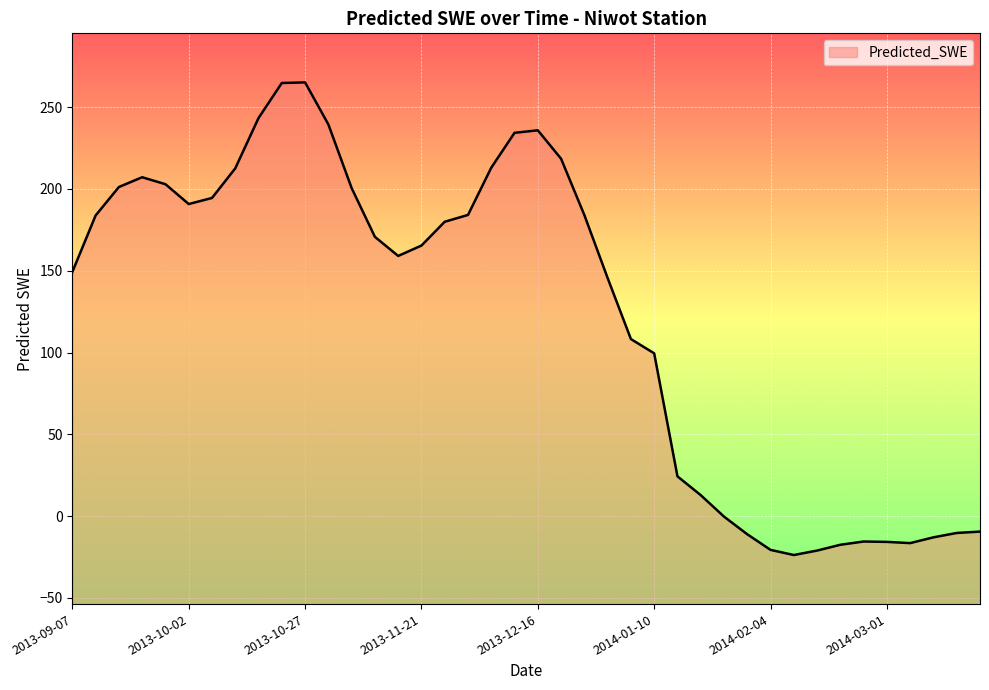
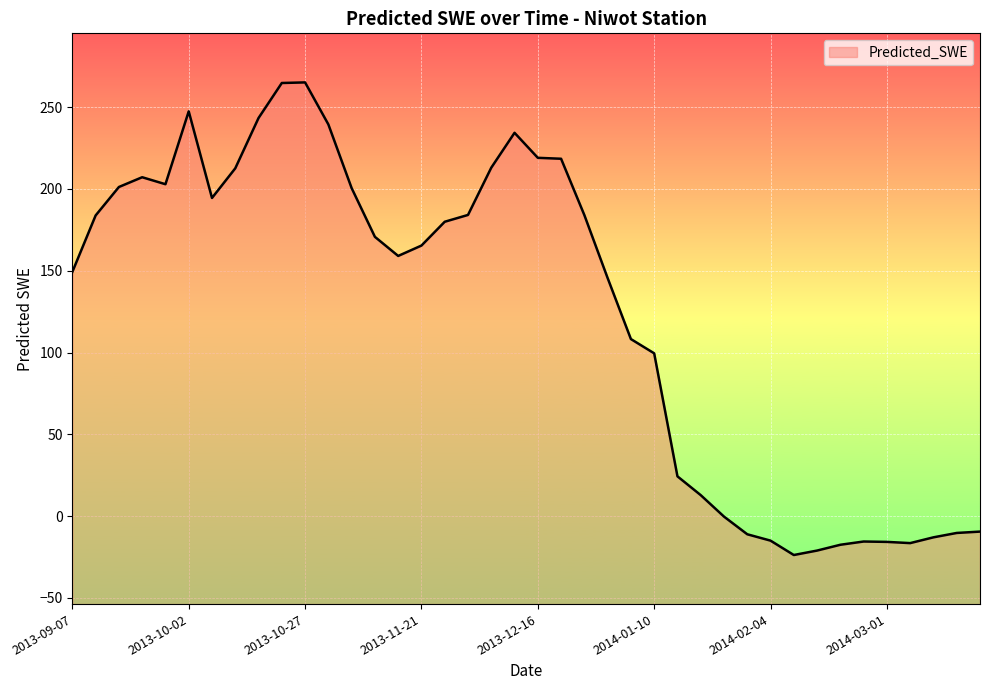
2013-10-02: 191 -> 247
2013-12-16: 236 -> 219
2014-02-04: -21 -> -15
